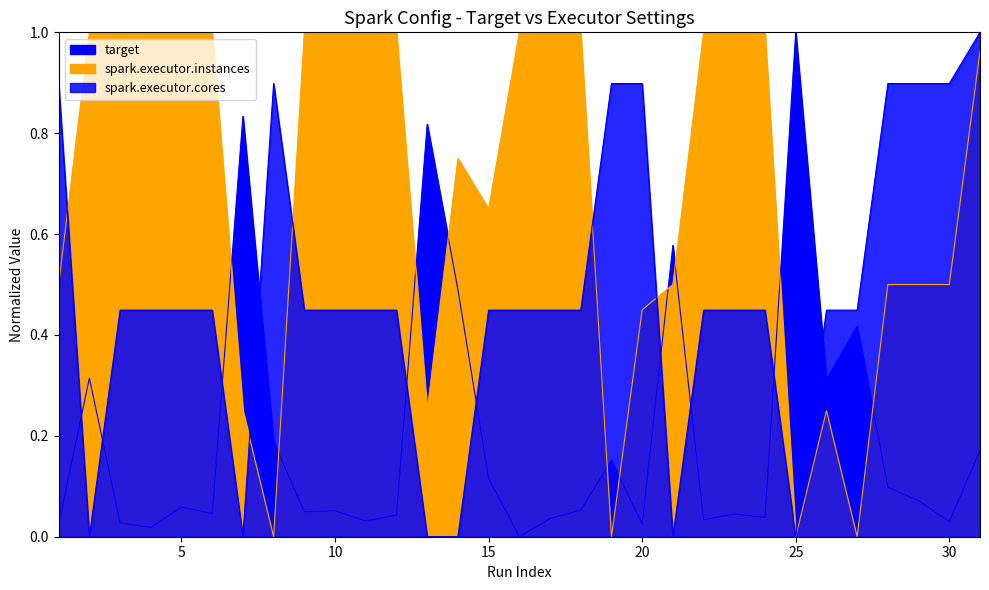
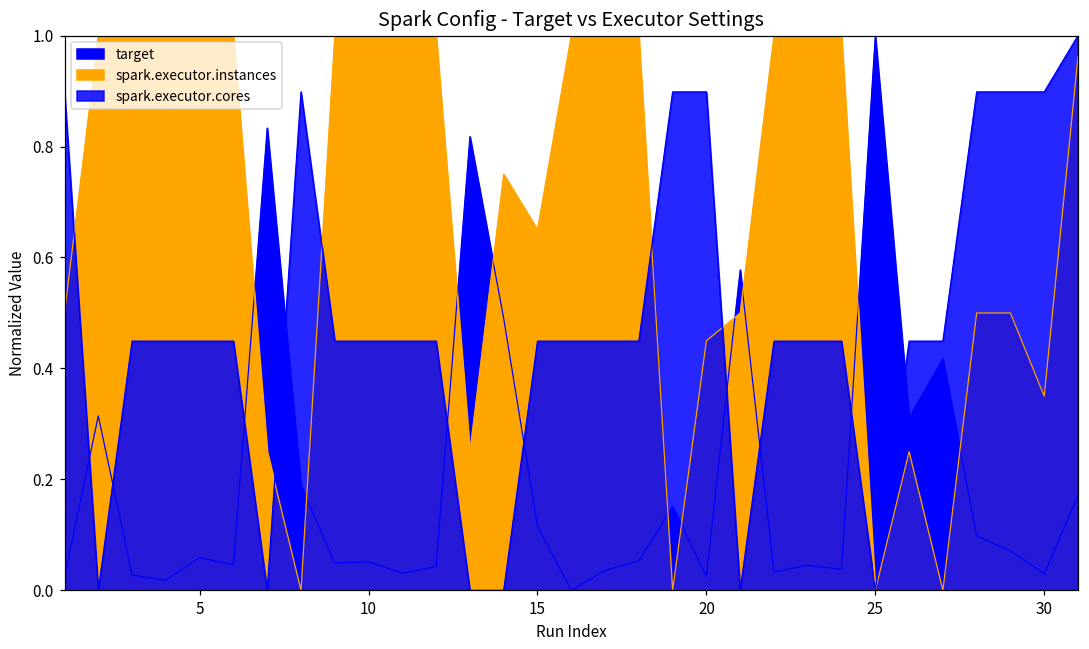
spark.executor.instances, 30: 0.50 -> 0.35
